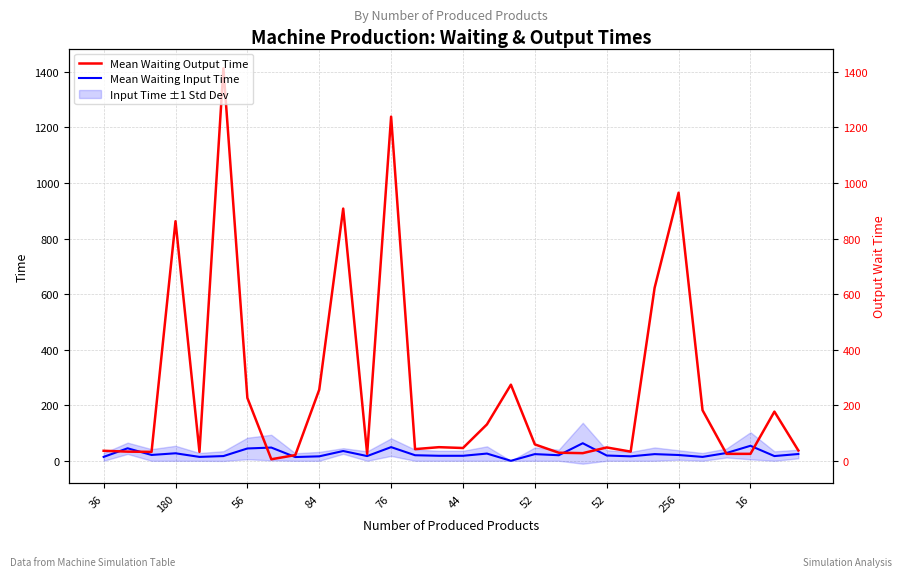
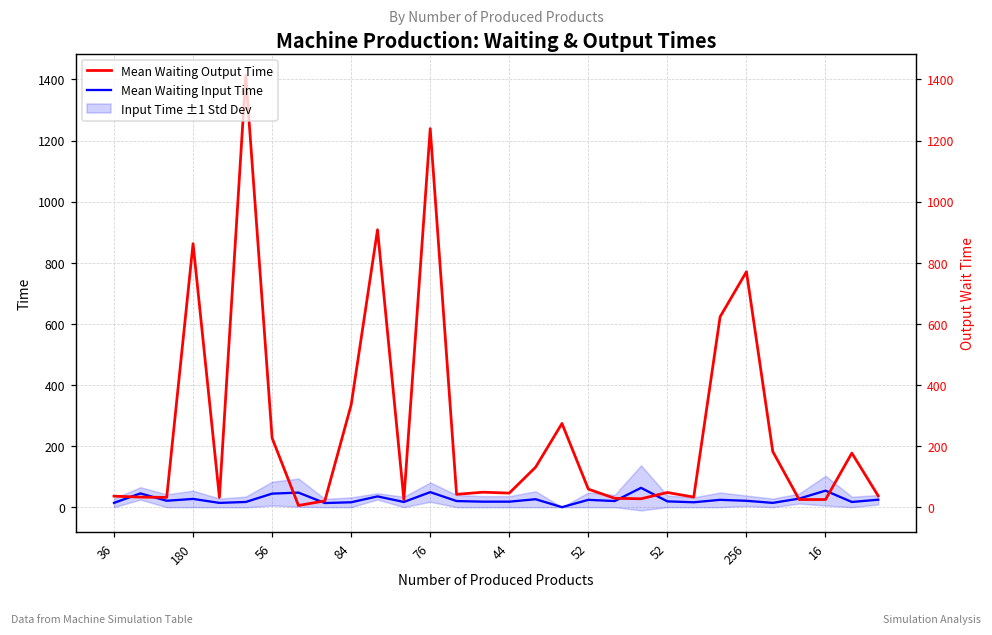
Mean Waiting Output Time, 84: 260 -> 340
Mean Waiting Output Time, 256: 970 -> 770
